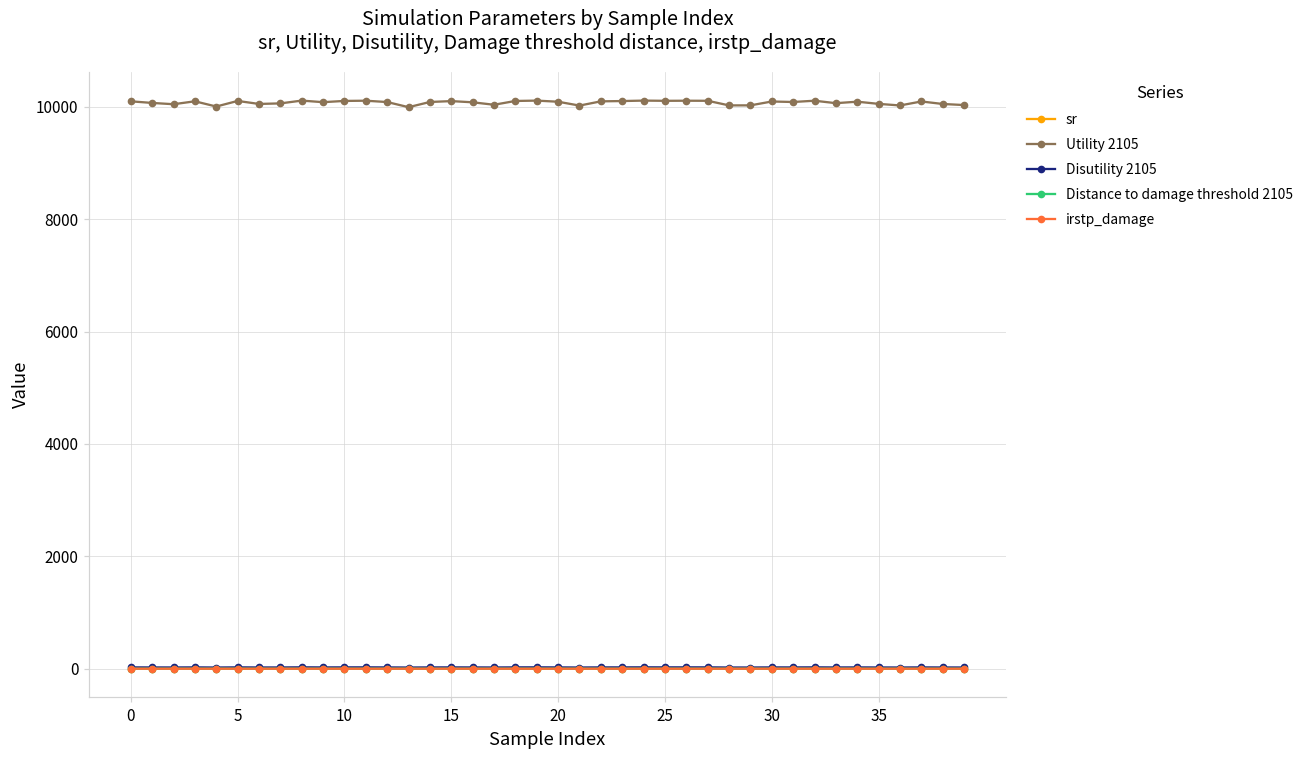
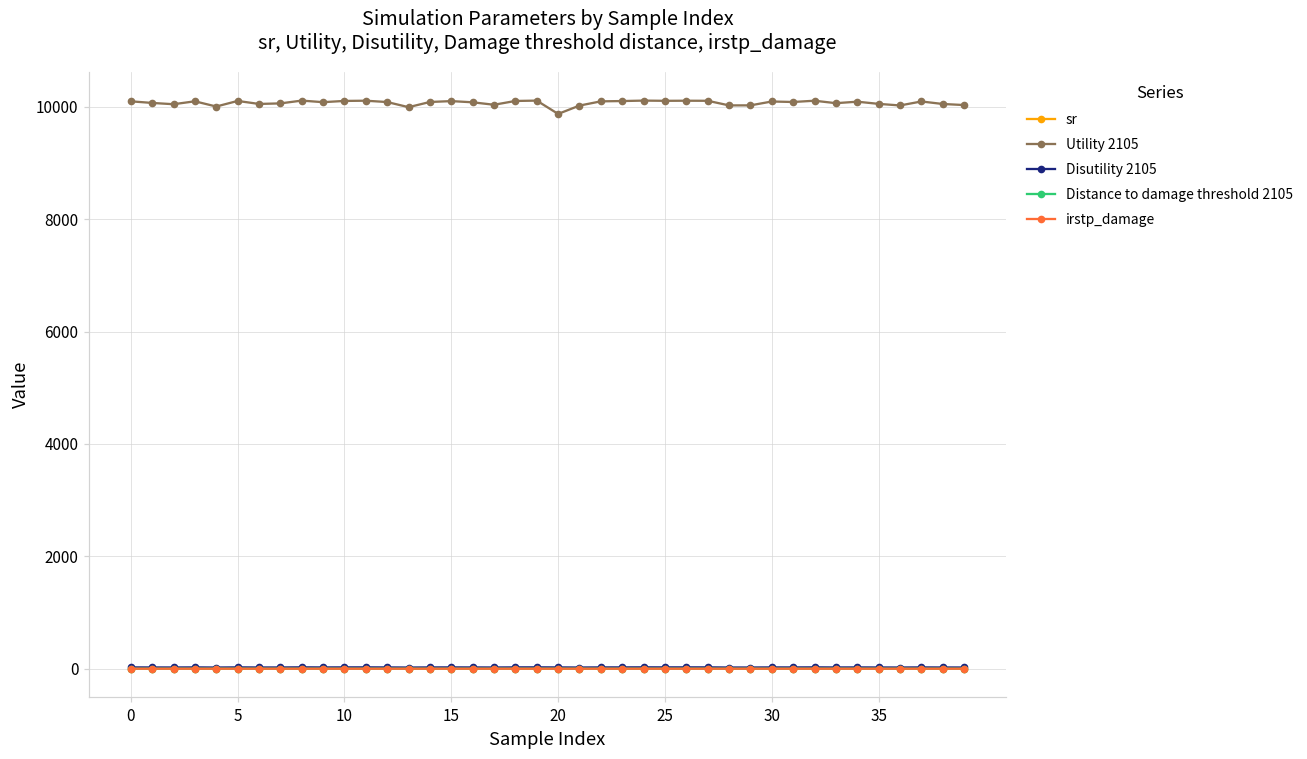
Utility 2105, 20: 10100 -> 9900
